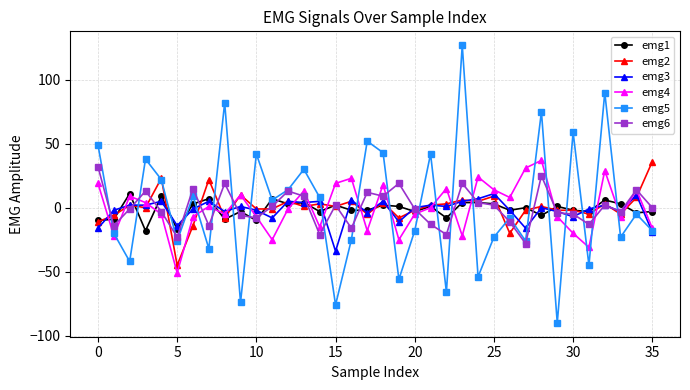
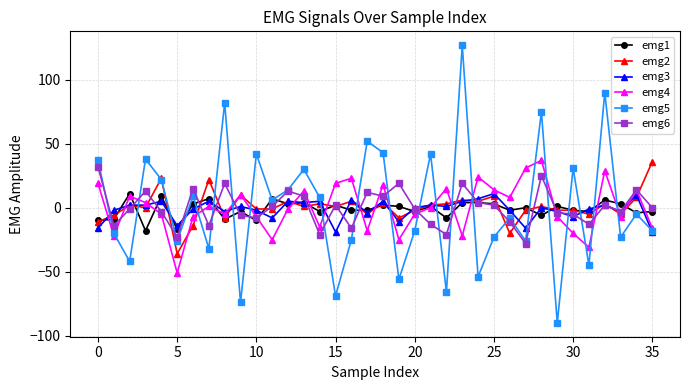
emg5, 0: 49 -> 37
emg2, 5: -45 -> -36
emg3, 15: -34 -> -19
emg5, 15: -76 -> -69
emg5, 30: 59 -> 31
